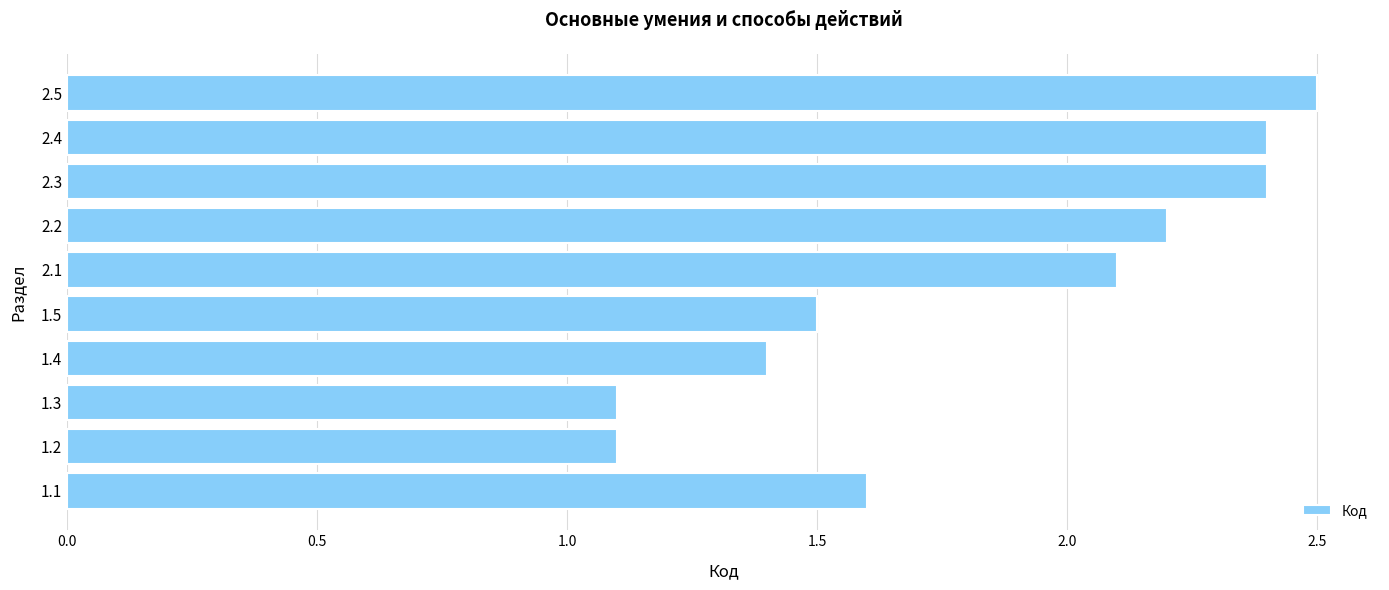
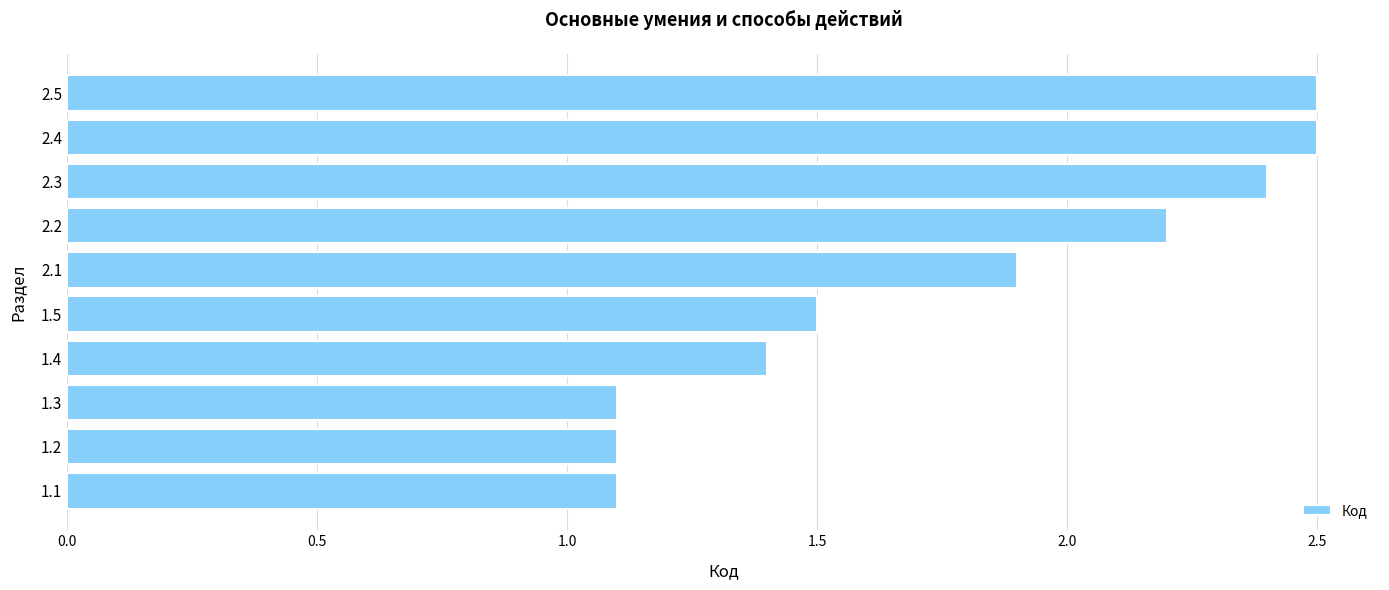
2.4: 2.4 -> 2.5
2.1: 2.1 -> 1.9
1.1: 1.6 -> 1.1
